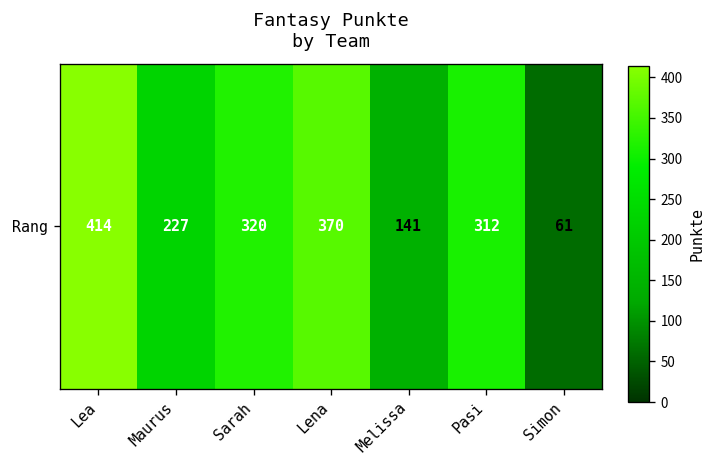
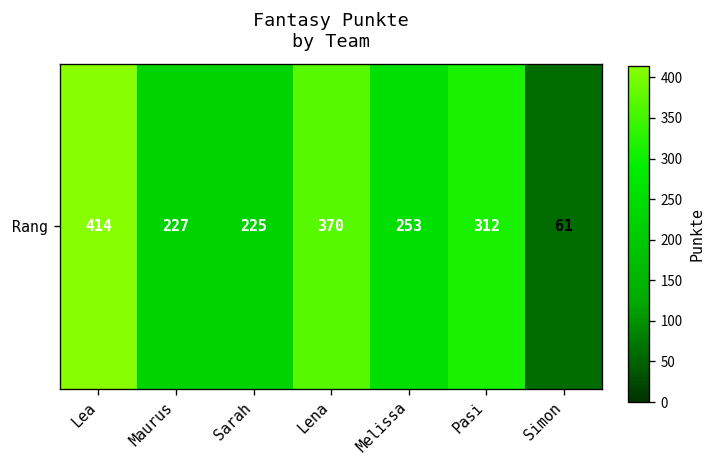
Rang, Sarah: 320 -> 225
Rang, Melissa: 141 -> 253
